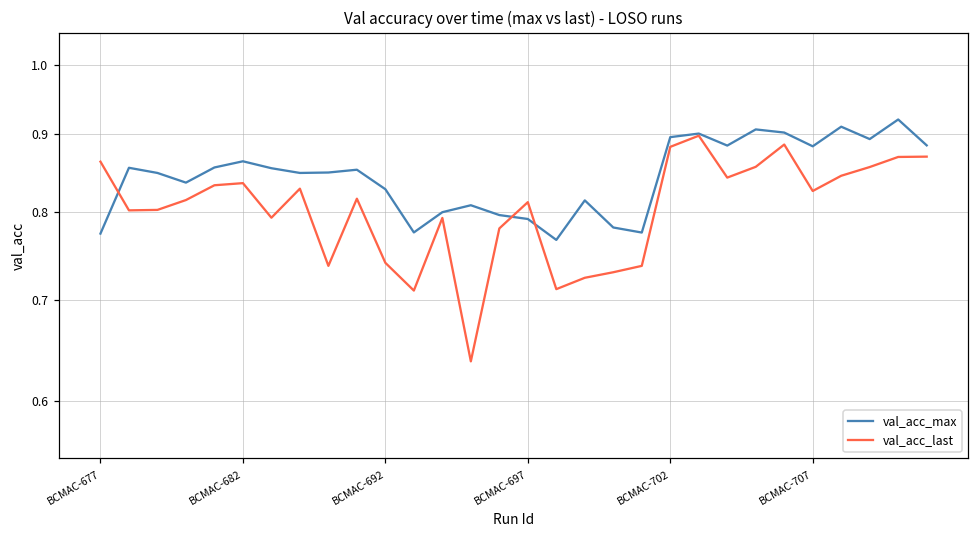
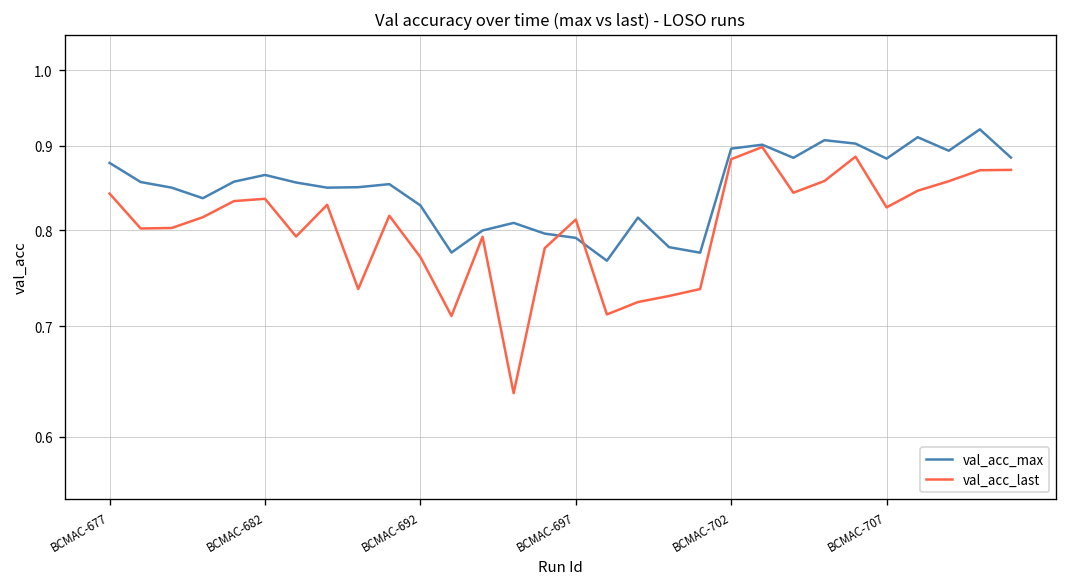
val_acc_max, BCMAC-677: 0.77 -> 0.88
val_acc_last, BCMAC-677: 0.86 -> 0.84
val_acc_last, BCMAC-692: 0.74 -> 0.77
